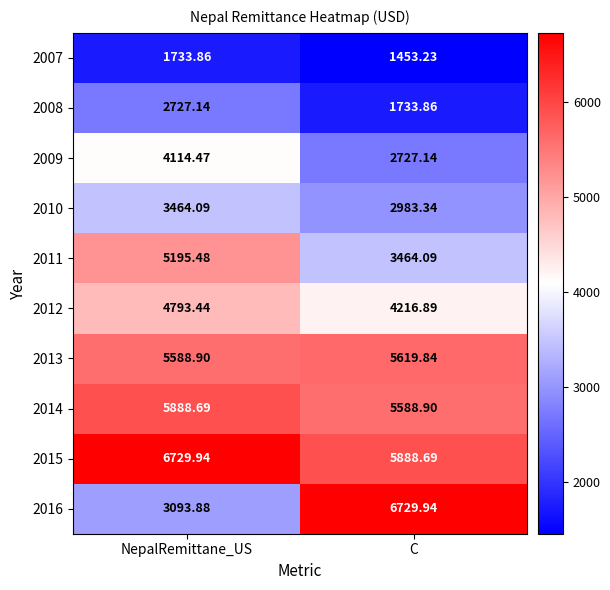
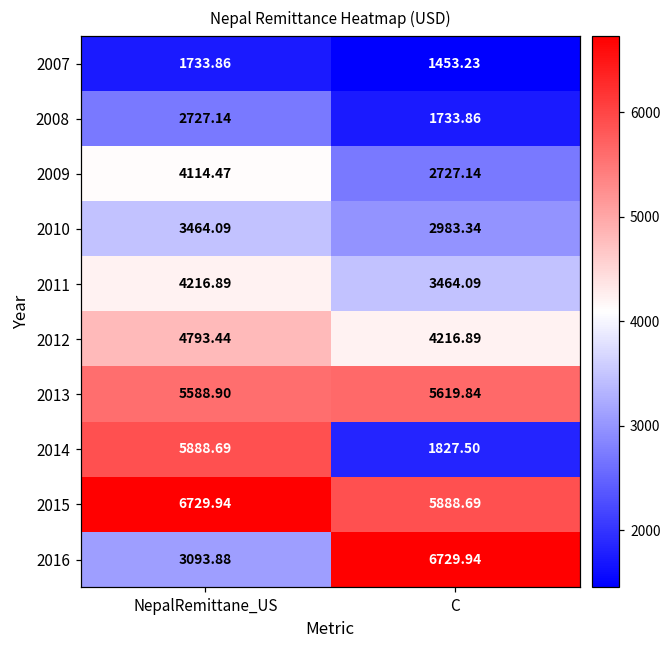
2011, NepalRemittane_US: 5195.48 -> 4216.89
2014, C: 5588.90 -> 1827.50
